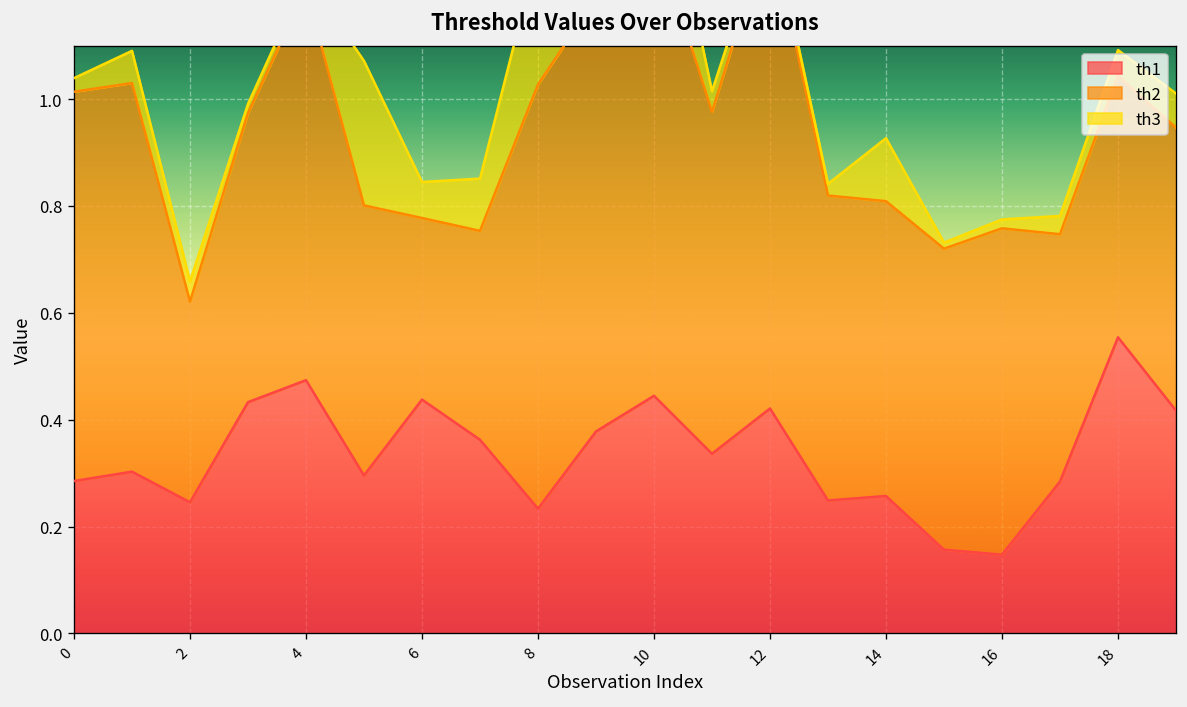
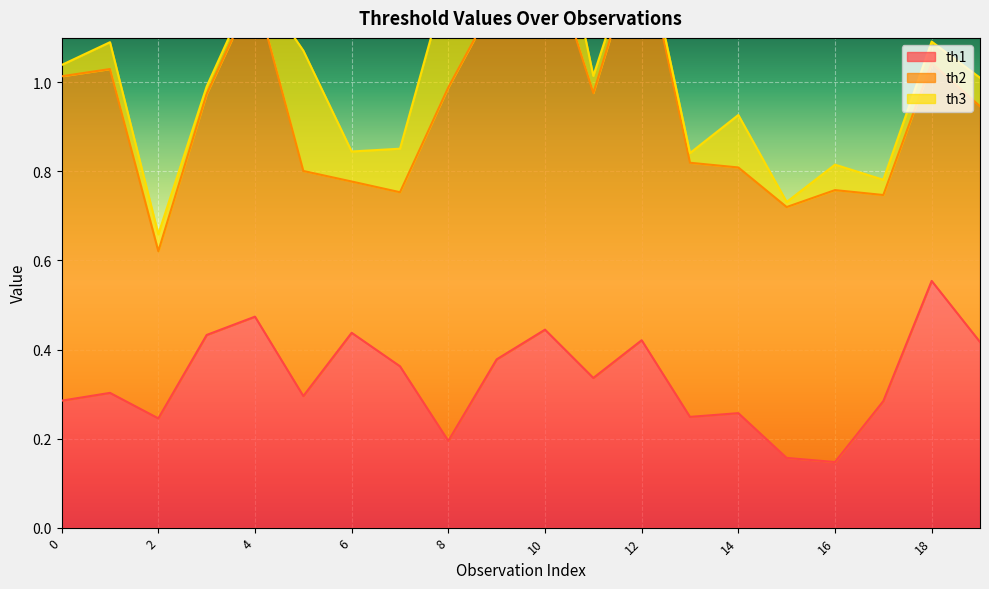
th1, 8: 0.23 -> 0.19
th3, 16: 0.02 -> 0.06
